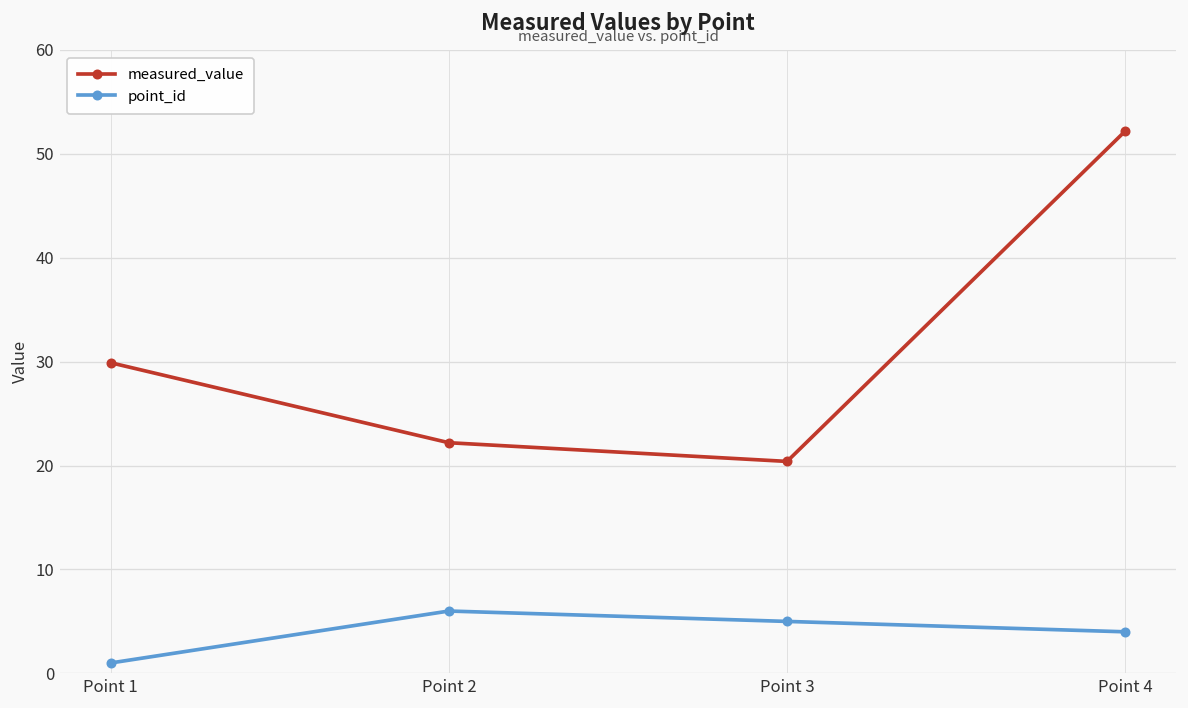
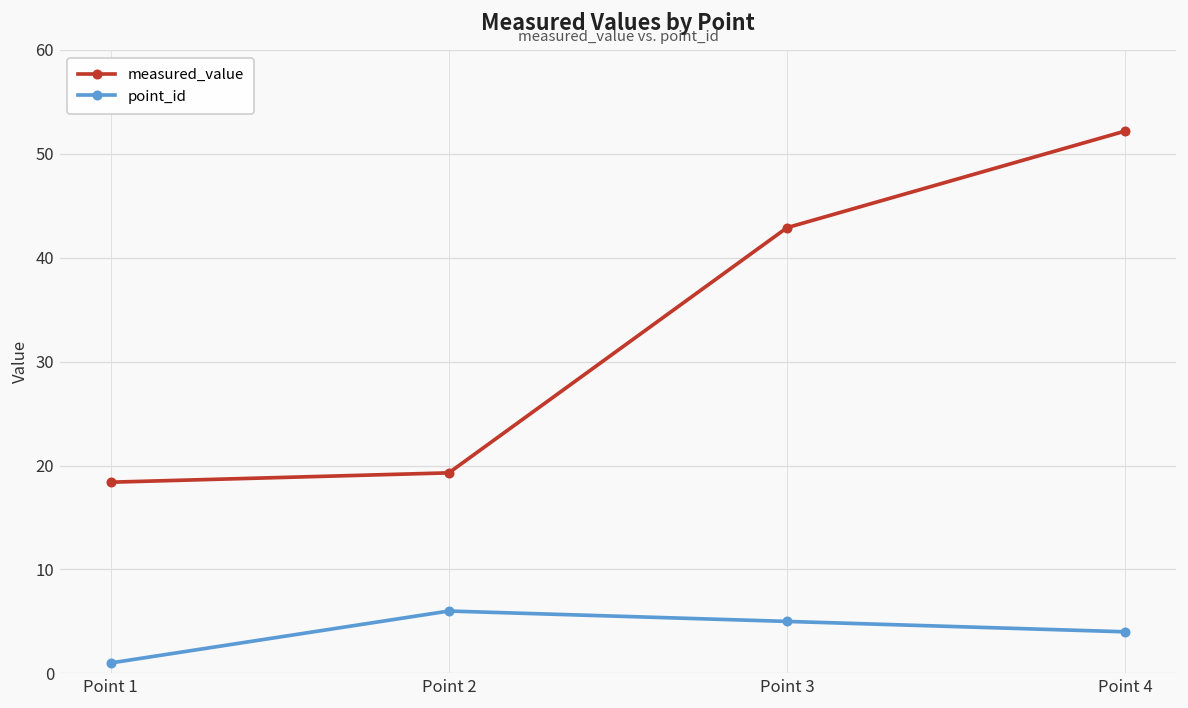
measured_value, Point 1: 30 -> 18
measured_value, Point 2: 22 -> 19
measured_value, Point 3: 20 -> 43
